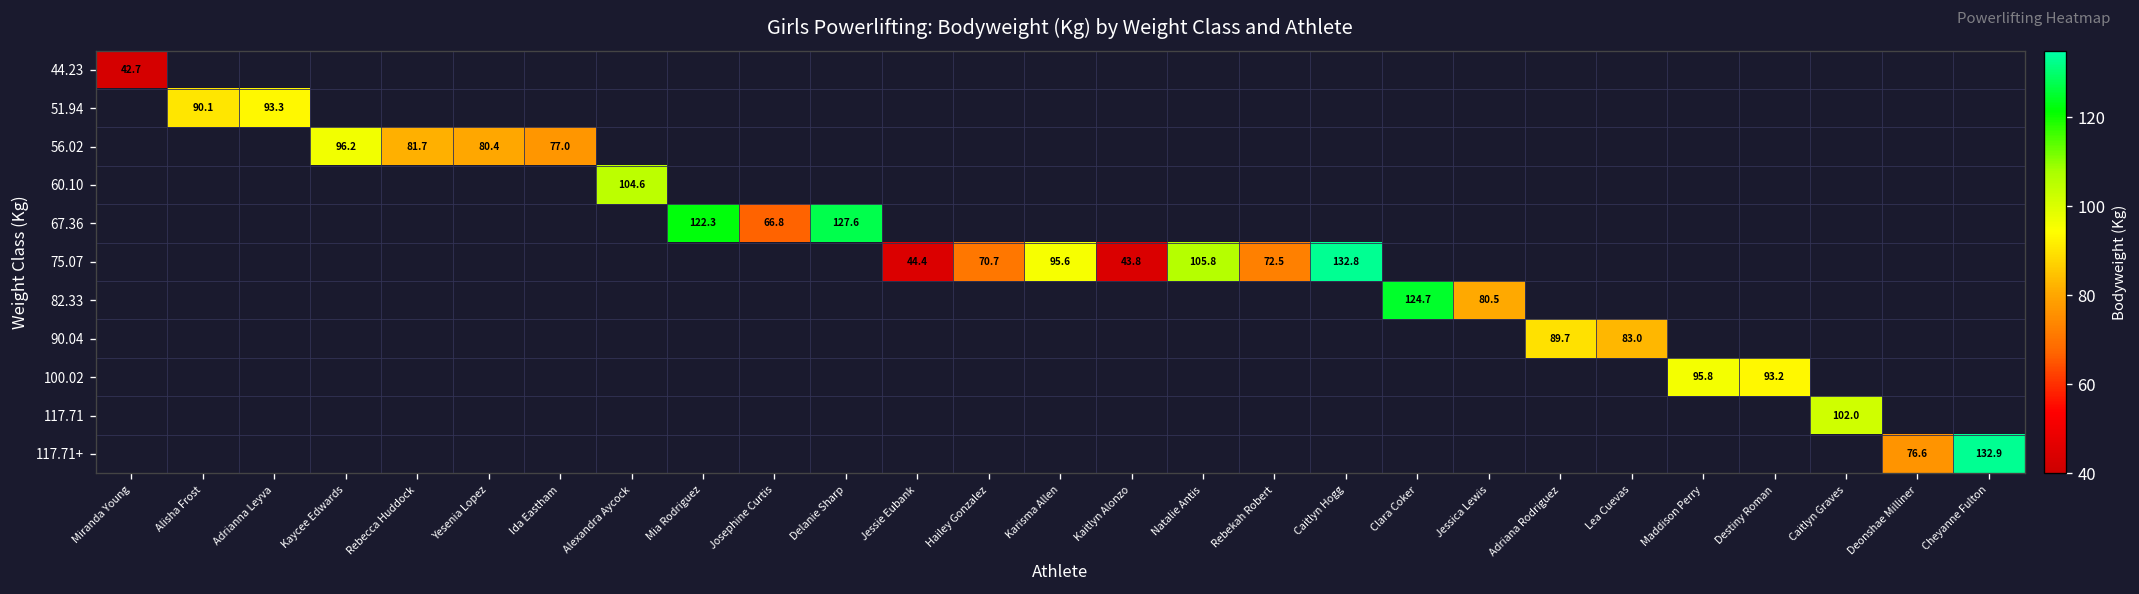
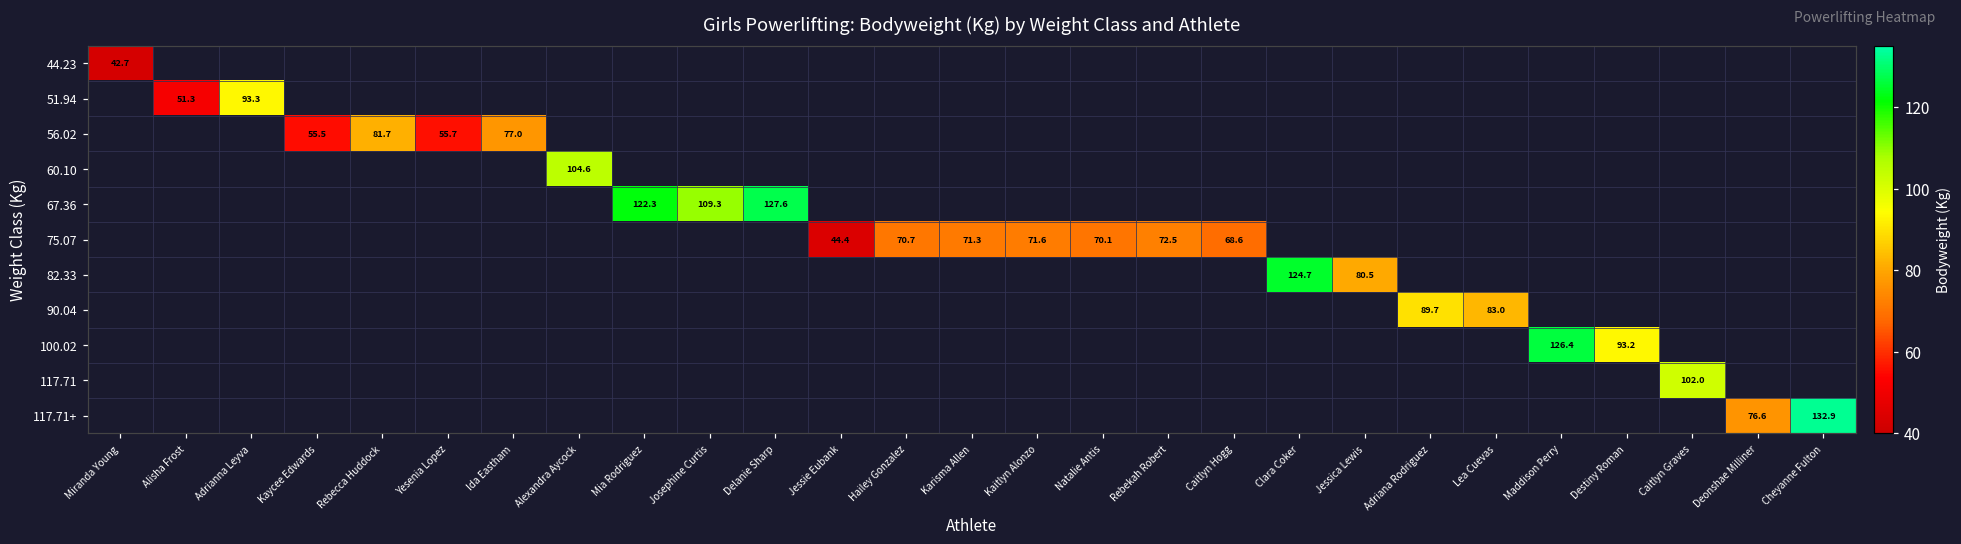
51.94, Alisha Frost: 90.1 -> 51.3
56.02, Kaycee Edwards: 96.2 -> 55.5
56.02, Yesenia Lopez: 80.4 -> 55.7
67.36, Josephine Curtis: 66.8 -> 109.3
75.07, Karisma Allen: 95.6 -> 71.3
75.07, Kaitlyn Alonzo: 43.8 -> 71.6
75.07, Natalie Antis: 105.8 -> 70.1
75.07, Caitlyn Hogg: 132.8 -> 68.6
100.02, Maddison Perry: 95.8 -> 126.4
